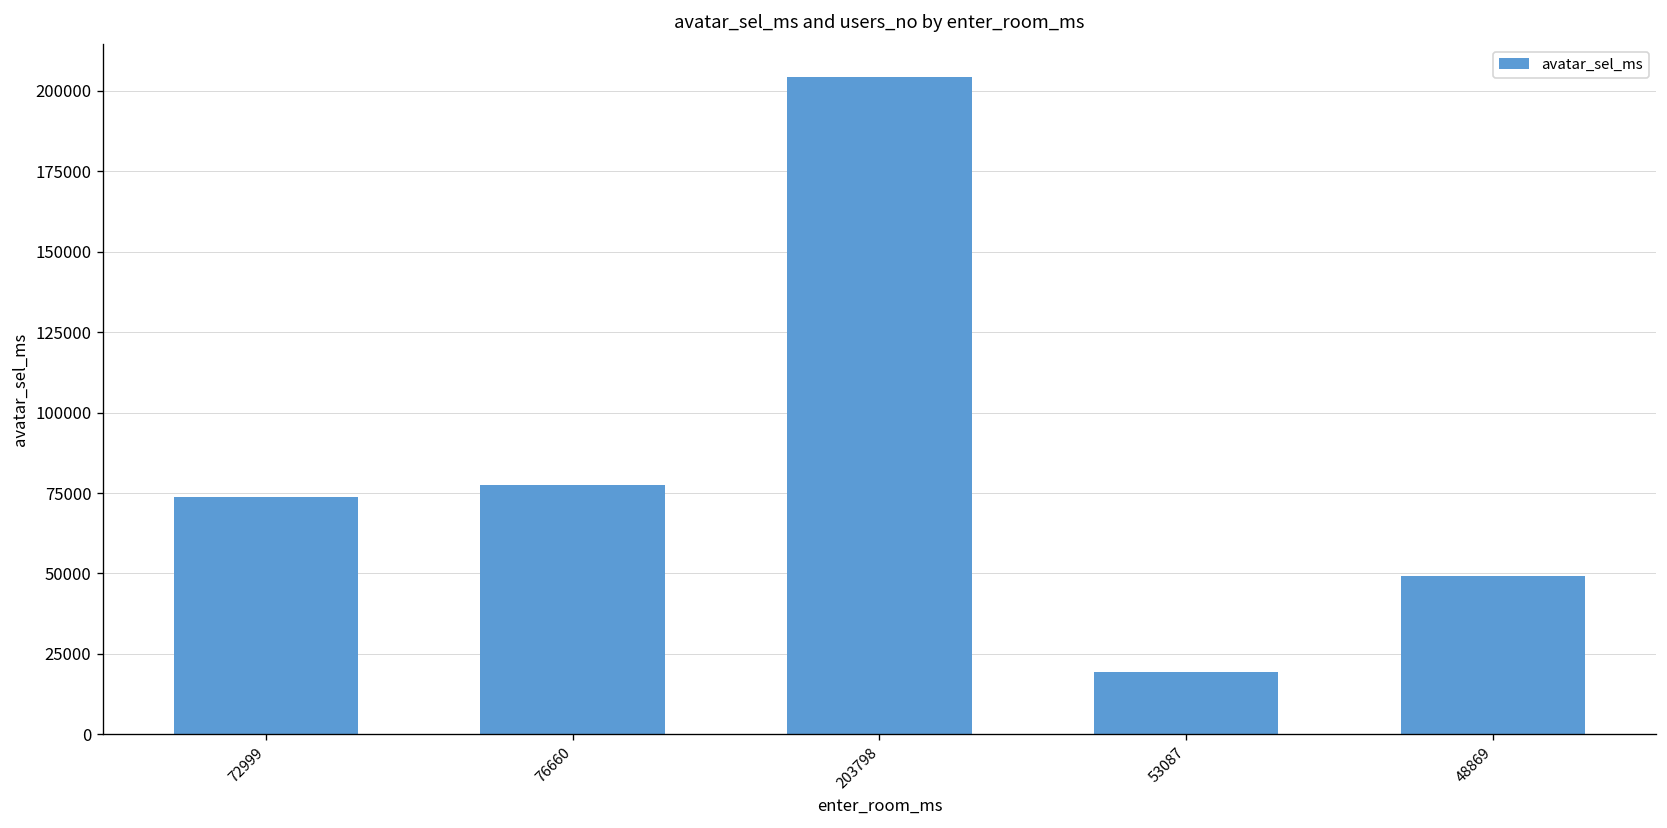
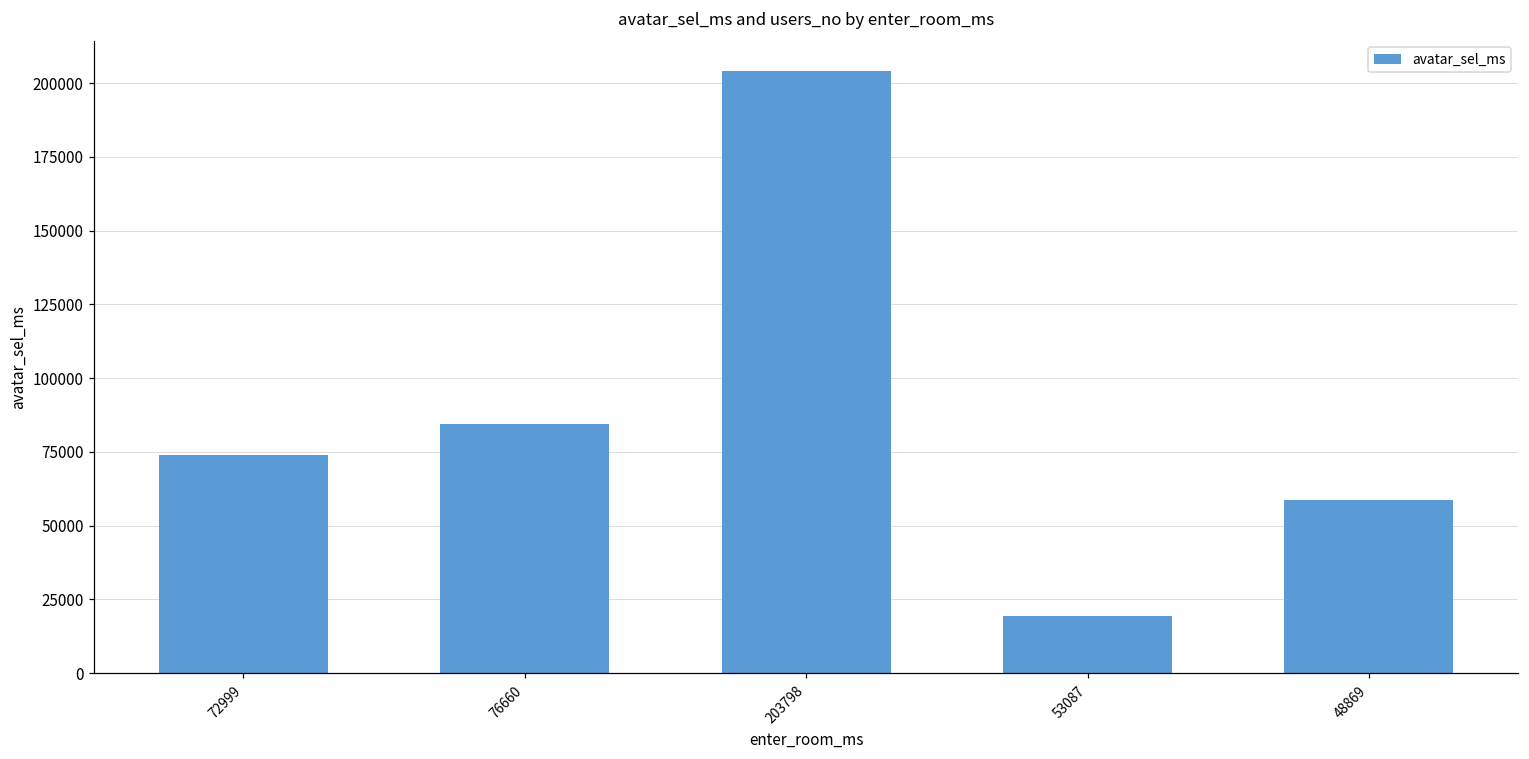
76660: 77000 -> 85000
48869: 49000 -> 59000
